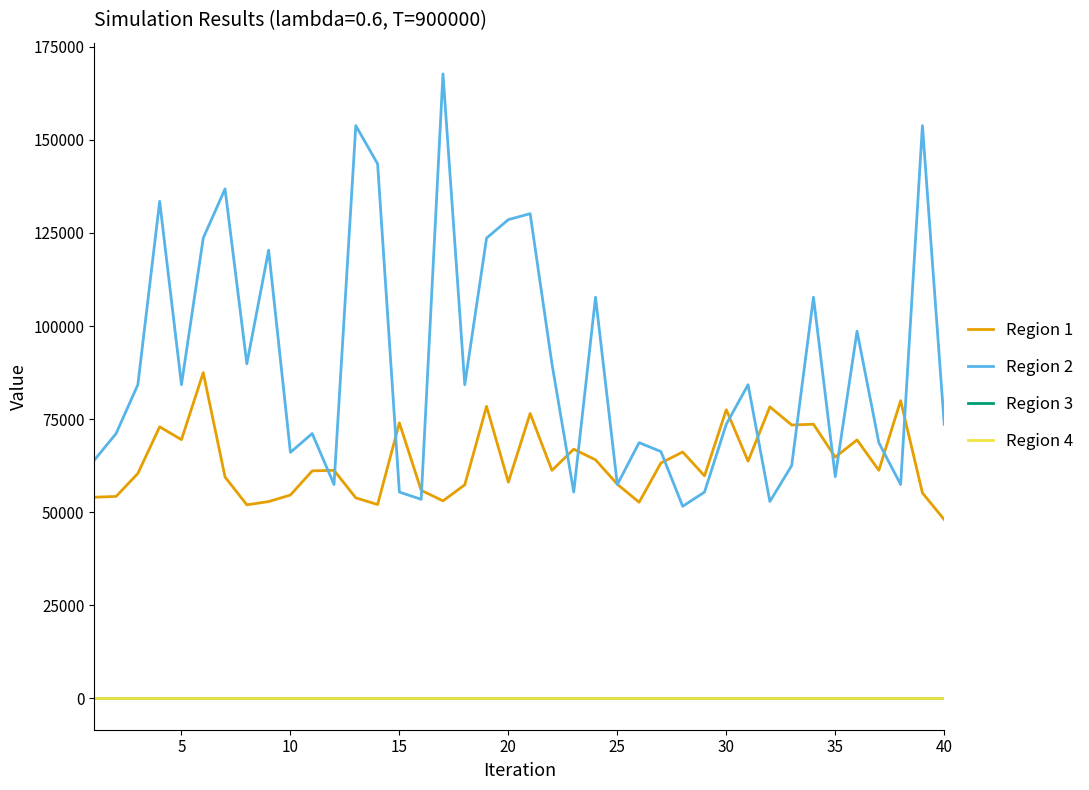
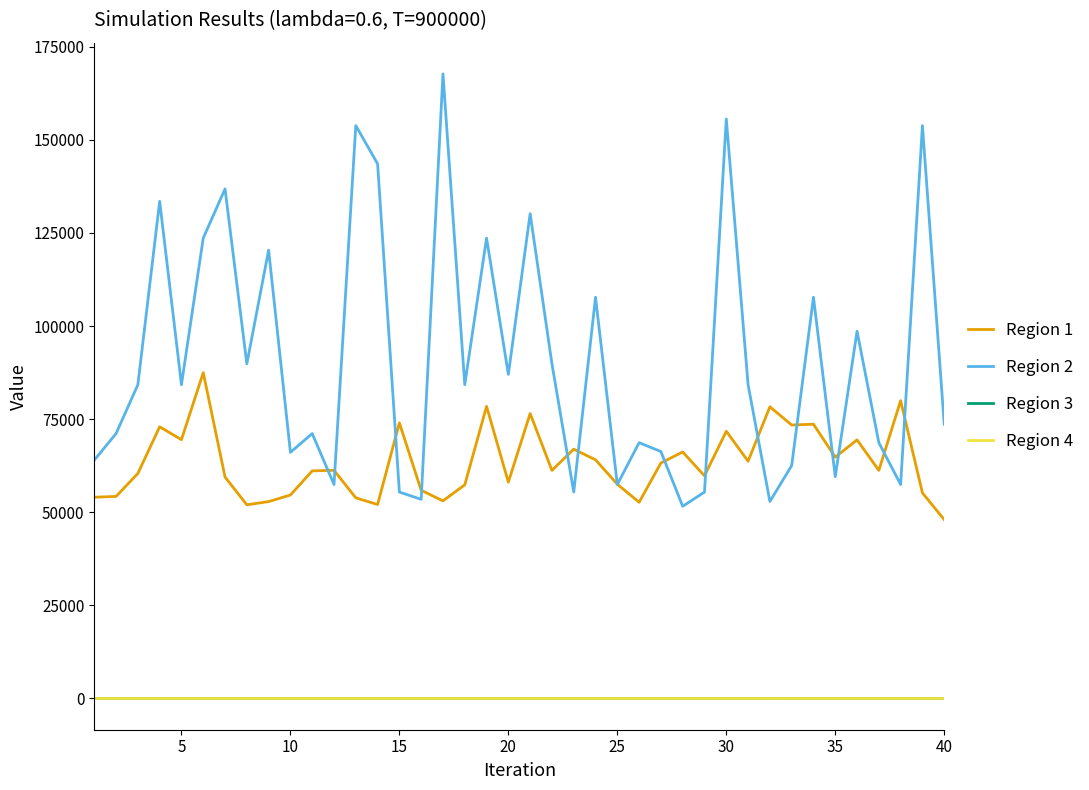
Region 2, 20: 129000 -> 87000
Region 1, 30: 78000 -> 72000
Region 2, 30: 74000 -> 156000
